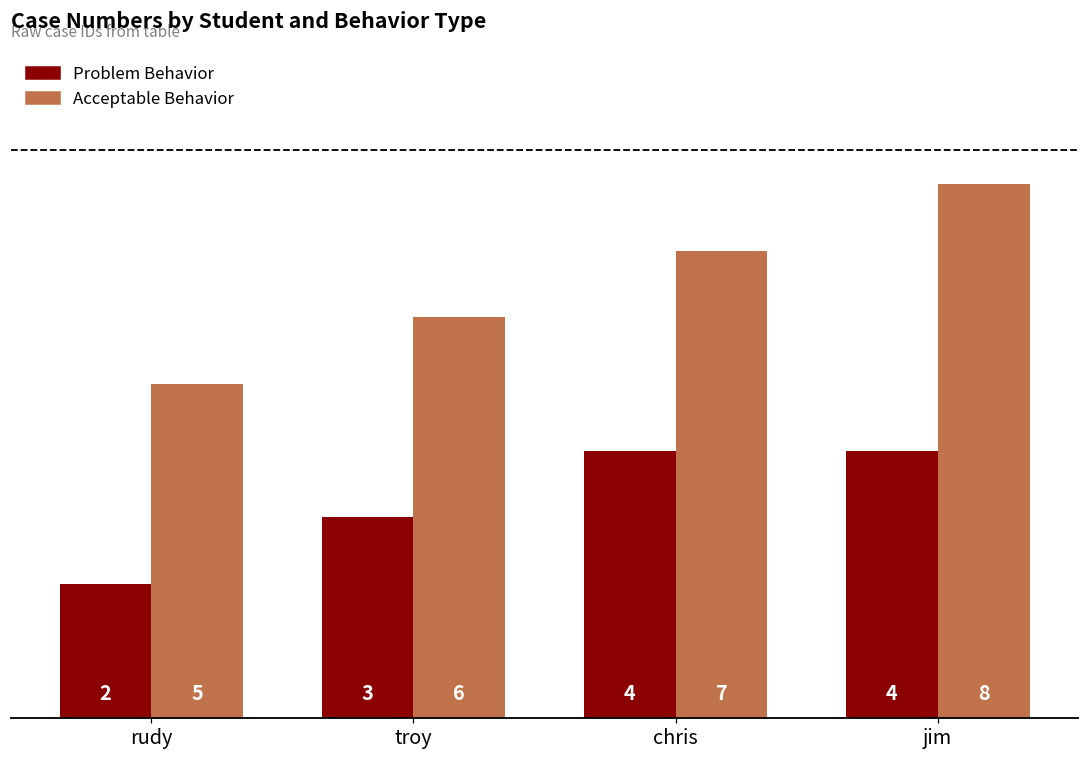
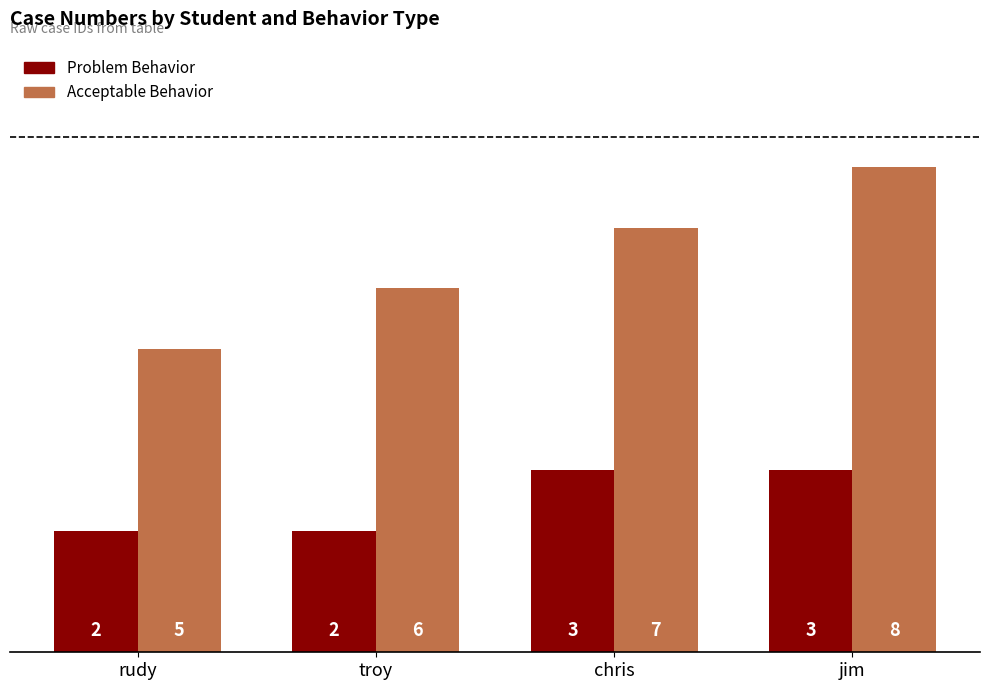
Problem Behavior, troy: 3 -> 2
Problem Behavior, chris: 4 -> 3
Problem Behavior, jim: 4 -> 3
